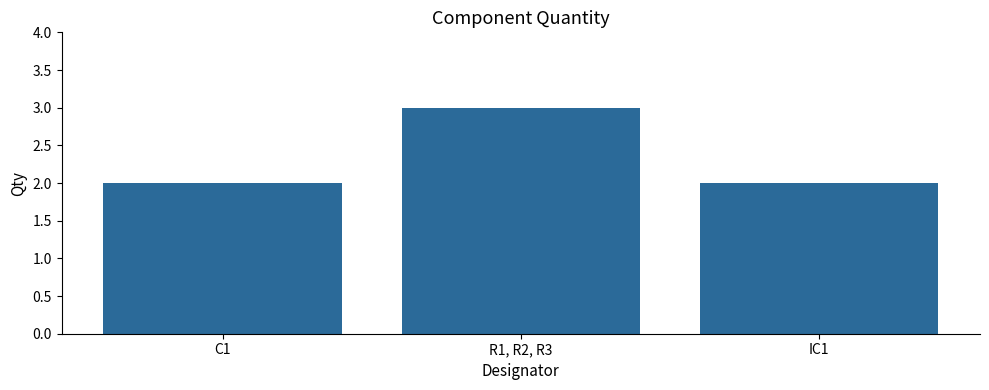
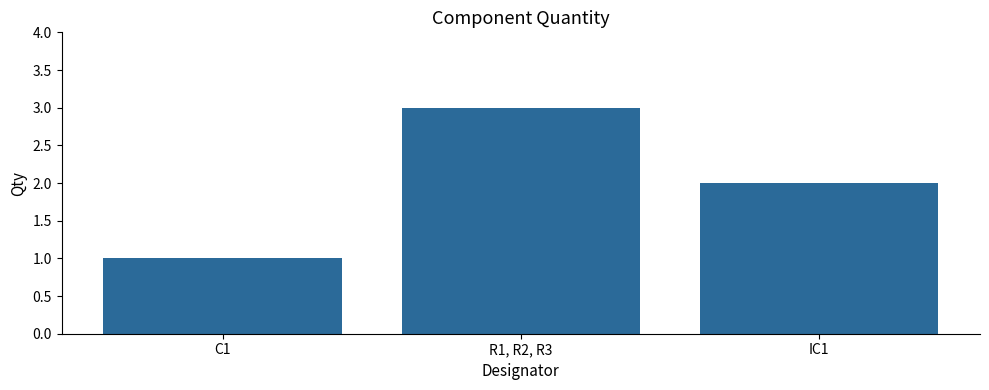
C1: 2 -> 1
